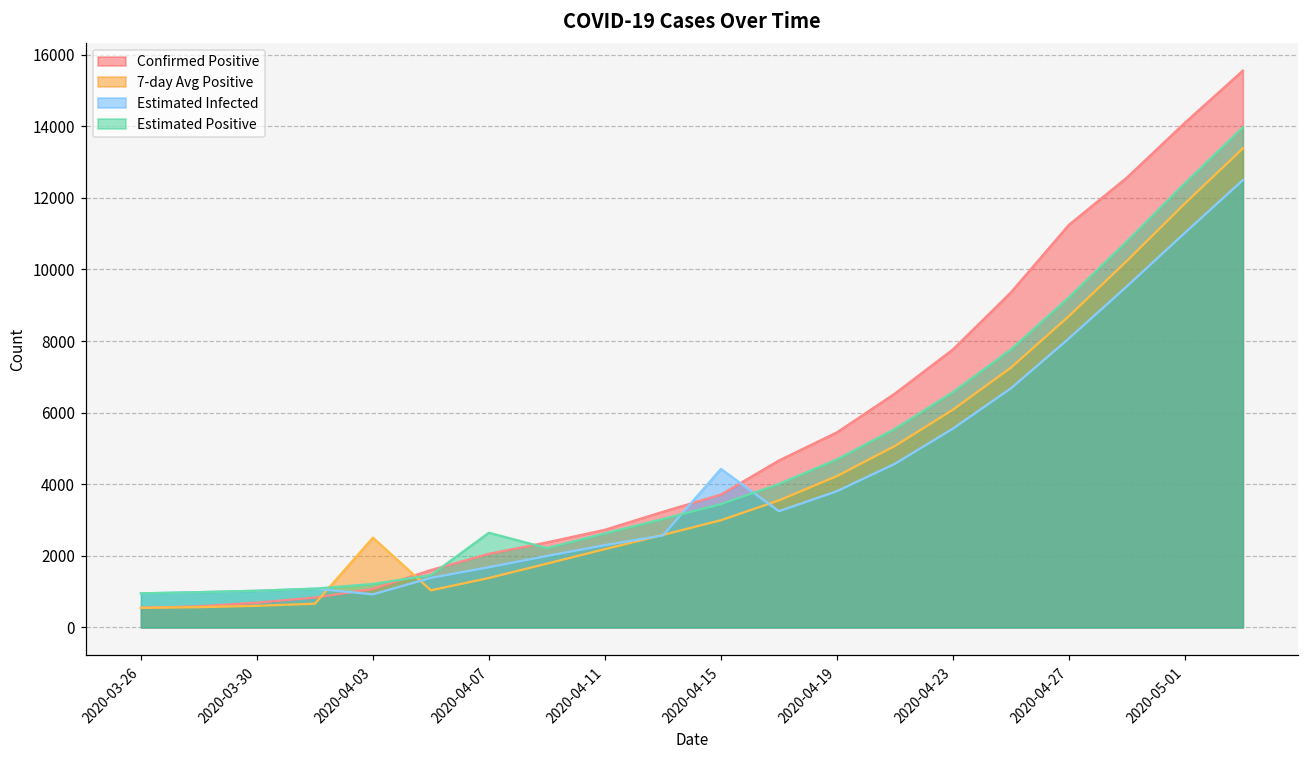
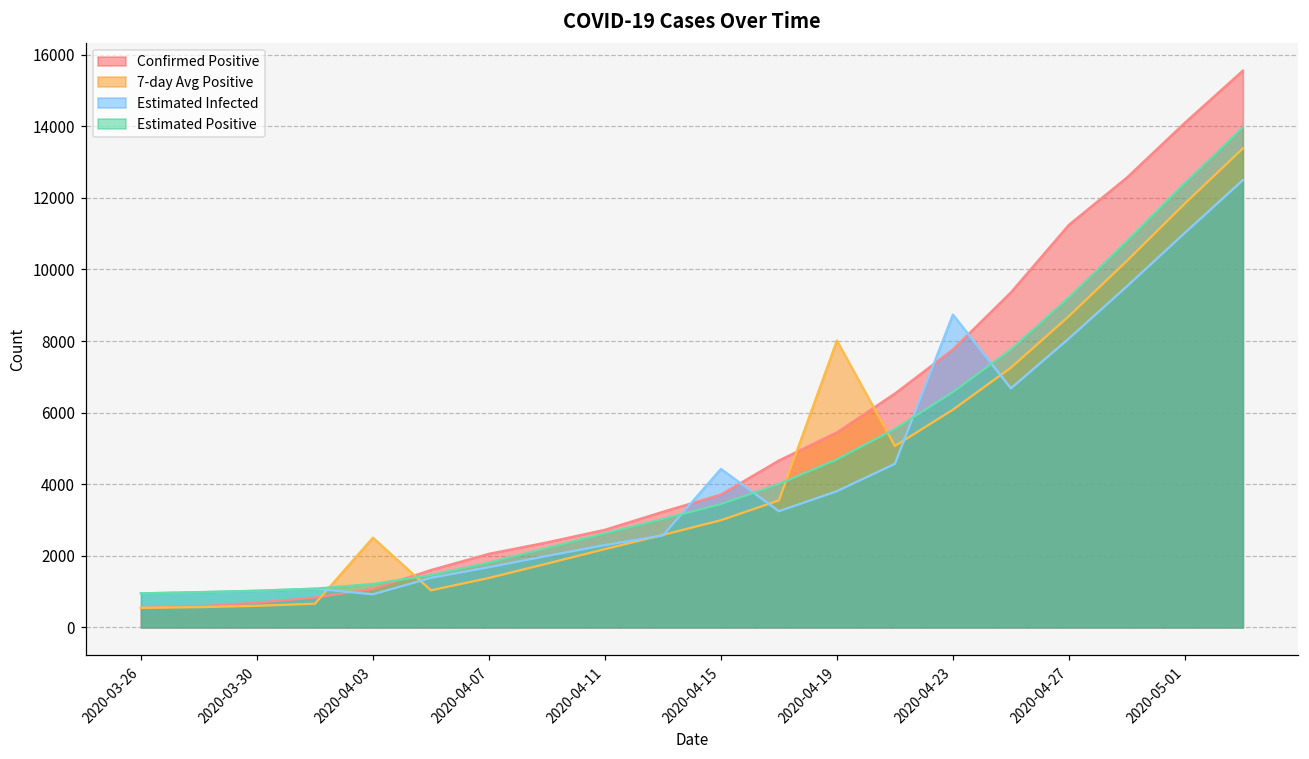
Estimated Positive, 2020-04-07: 2600 -> 1800
7-day Avg Positive, 2020-04-19: 4200 -> 8000
Estimated Infected, 2020-04-23: 5600 -> 8700
